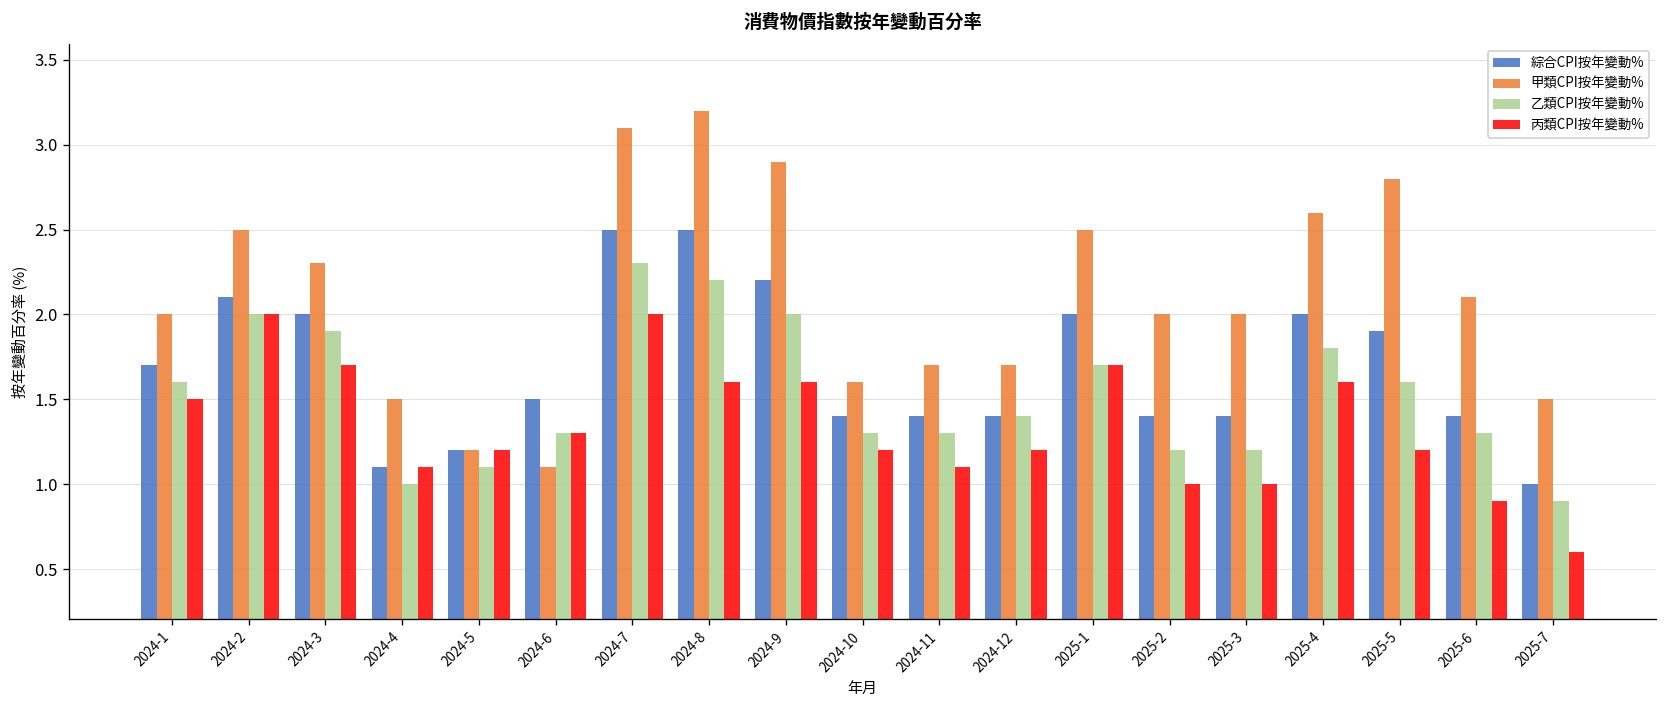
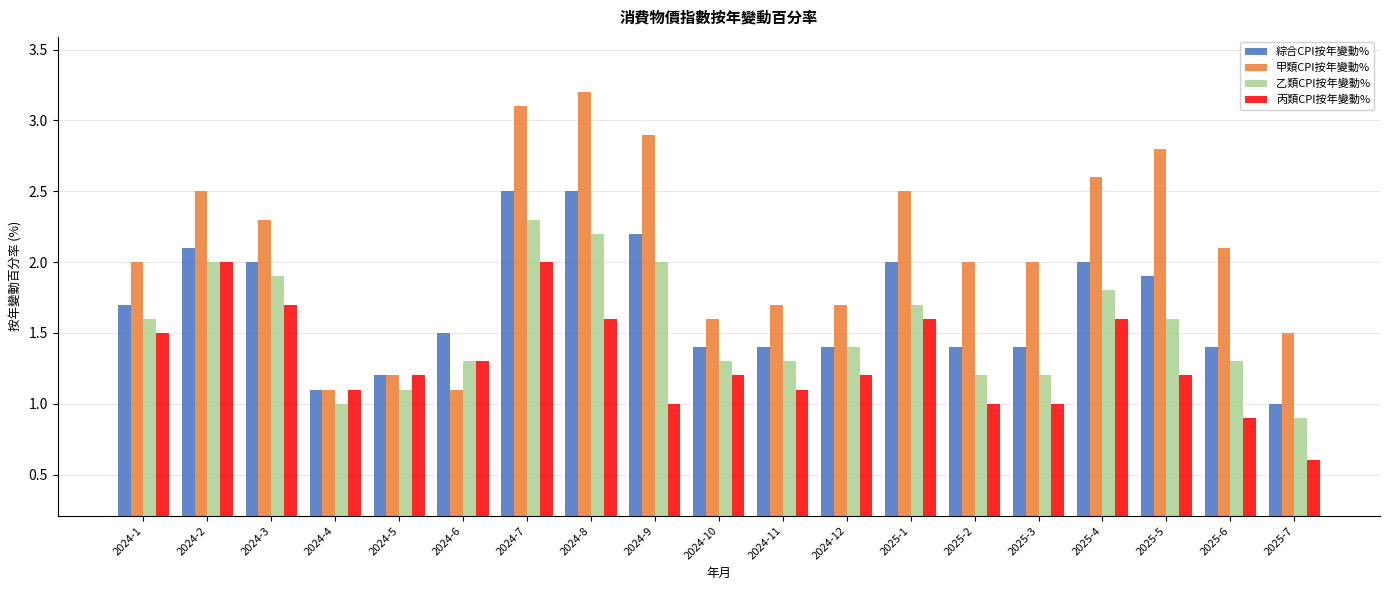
甲類CPI按年變動%, 2024-4: 1.5 -> 1.1
丙類CPI按年變動%, 2024-9: 1.6 -> 1.0
丙類CPI按年變動%, 2025-1: 1.7 -> 1.6
